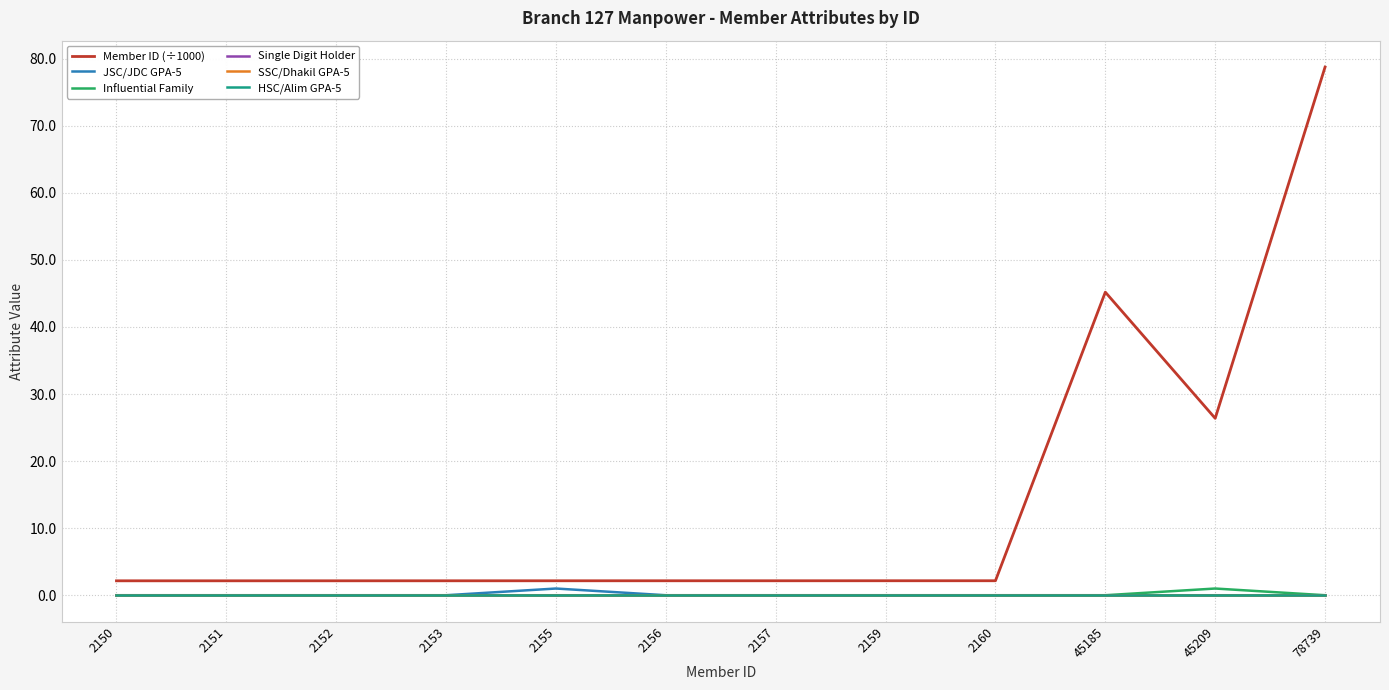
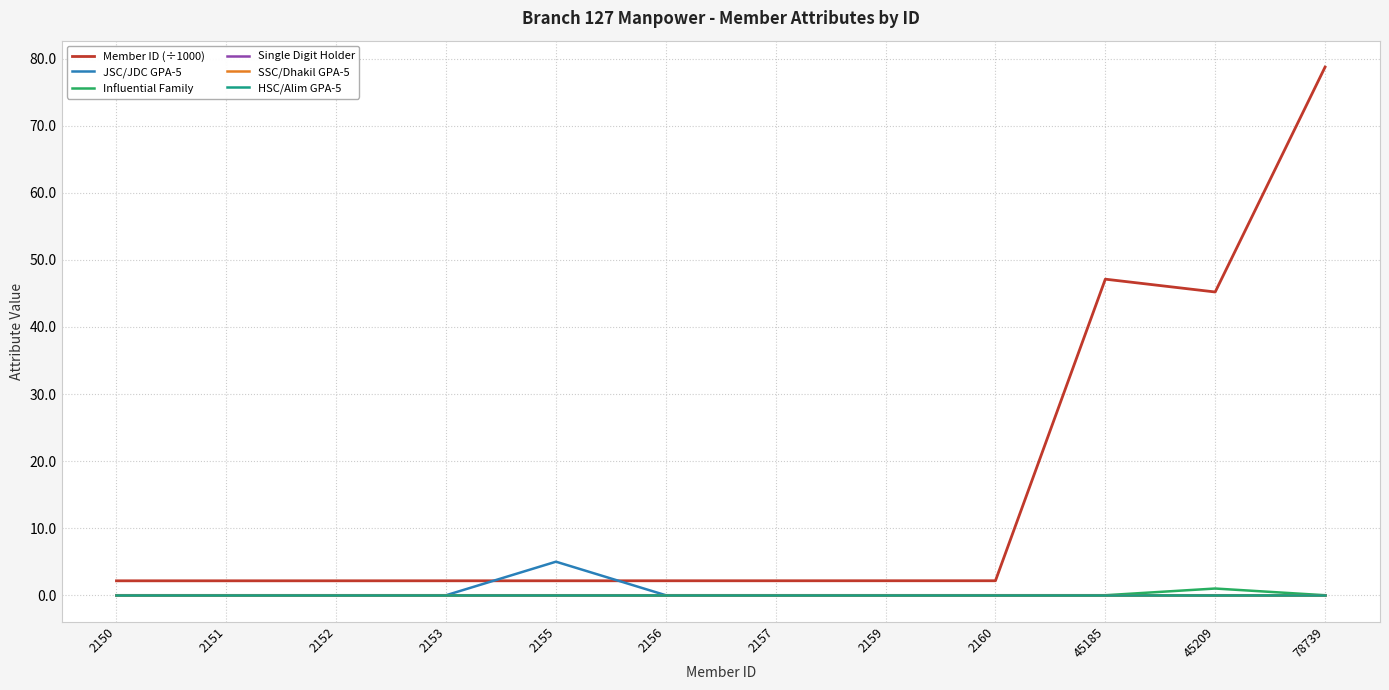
JSC/JDC GPA-5, 2155: 1 -> 5
Member ID (÷1000), 45185: 45 -> 47
Member ID (÷1000), 45209: 26 -> 45
